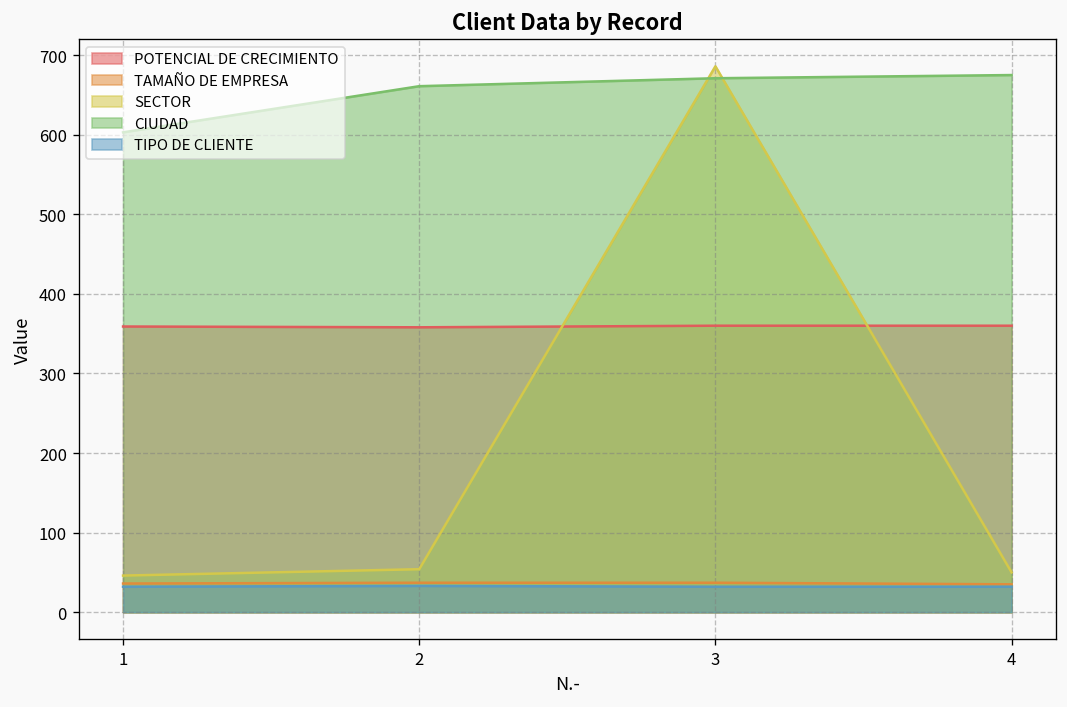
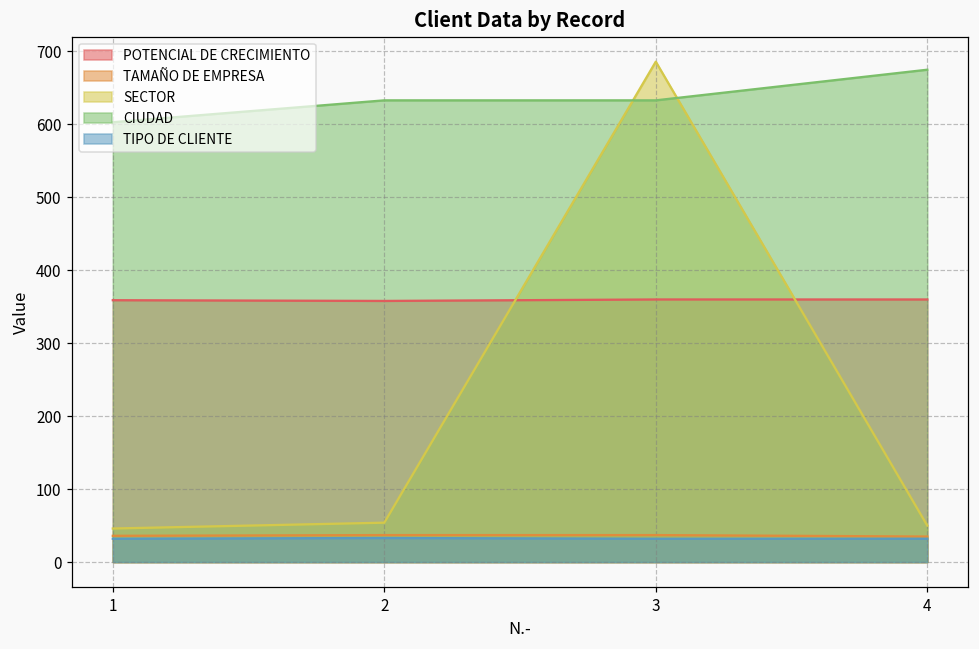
CIUDAD, 2: 660 -> 630
CIUDAD, 3: 670 -> 630
